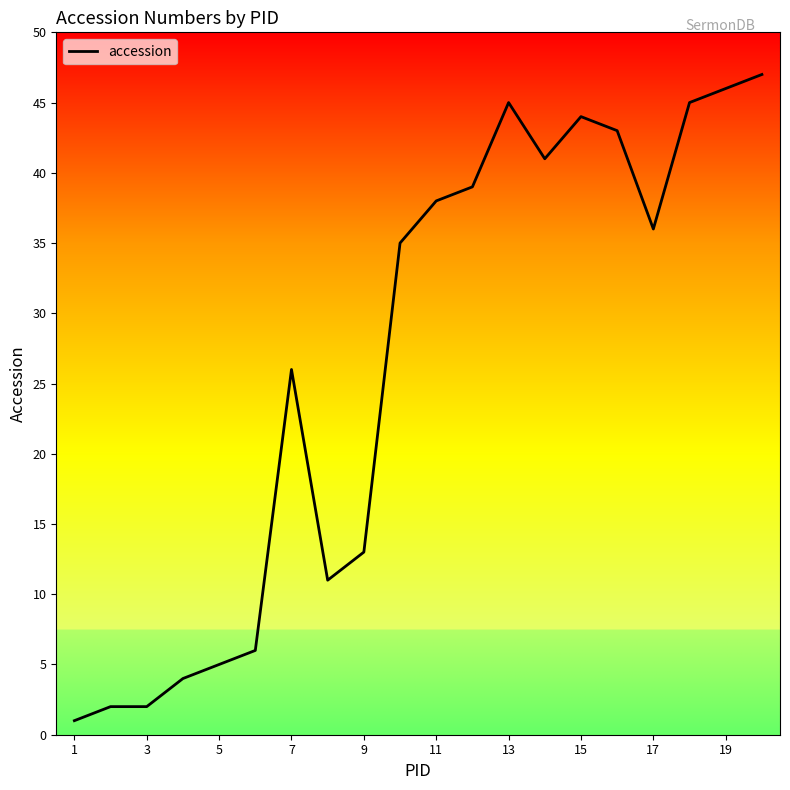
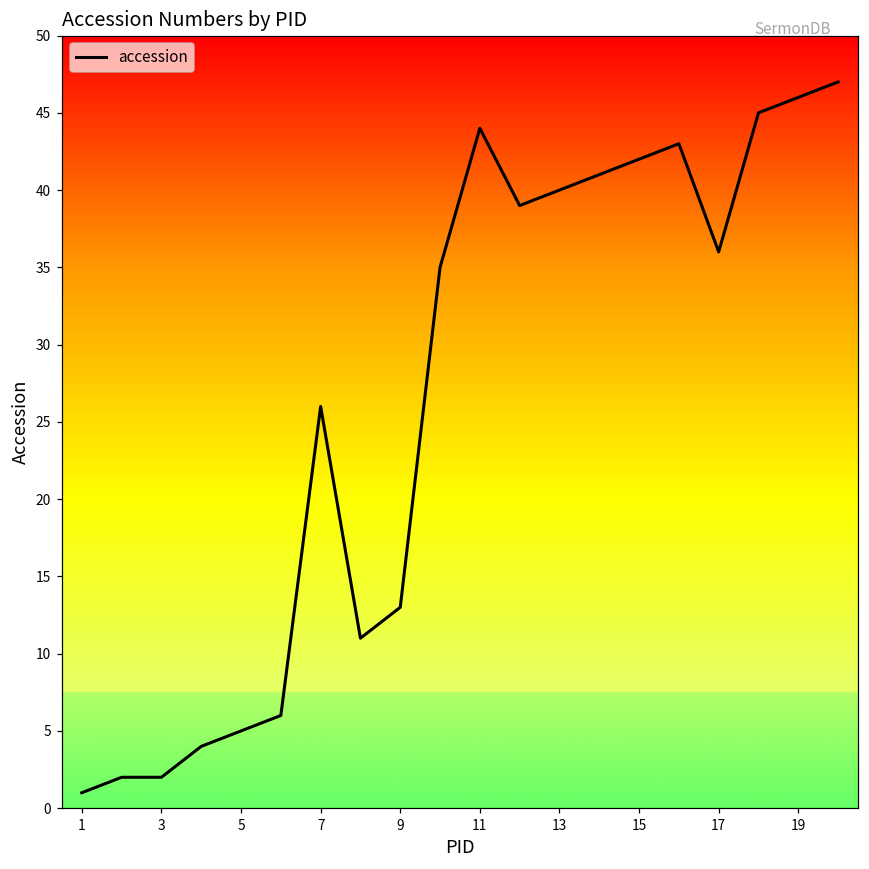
11: 38 -> 44
13: 45 -> 40
15: 44 -> 42
